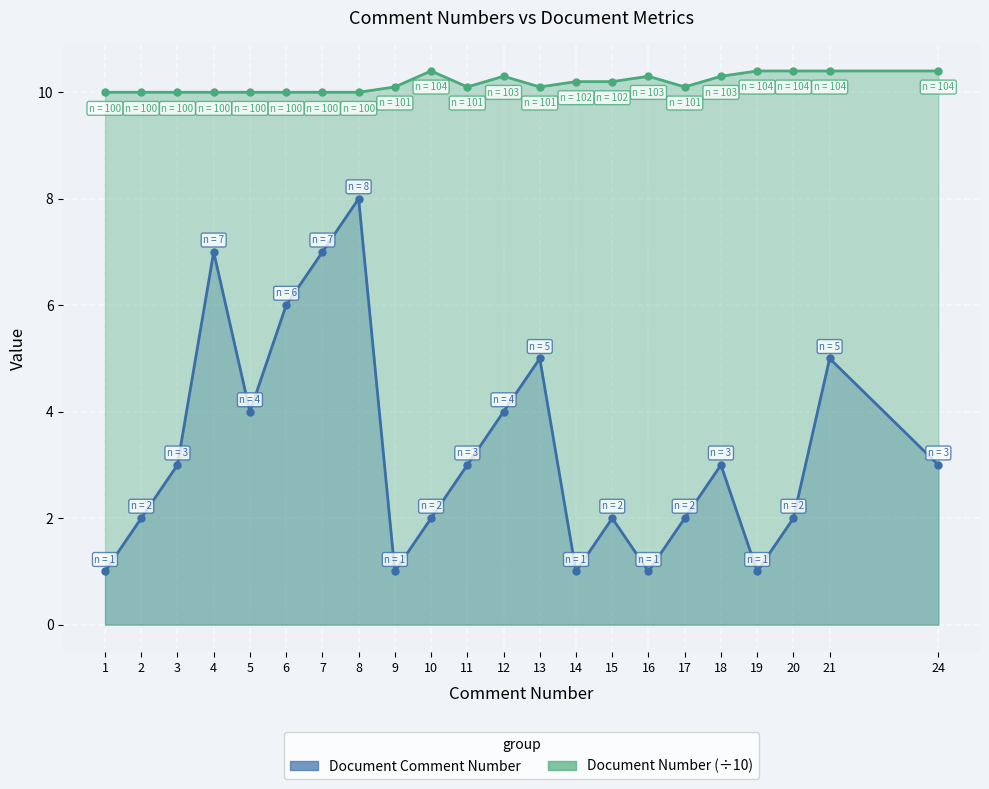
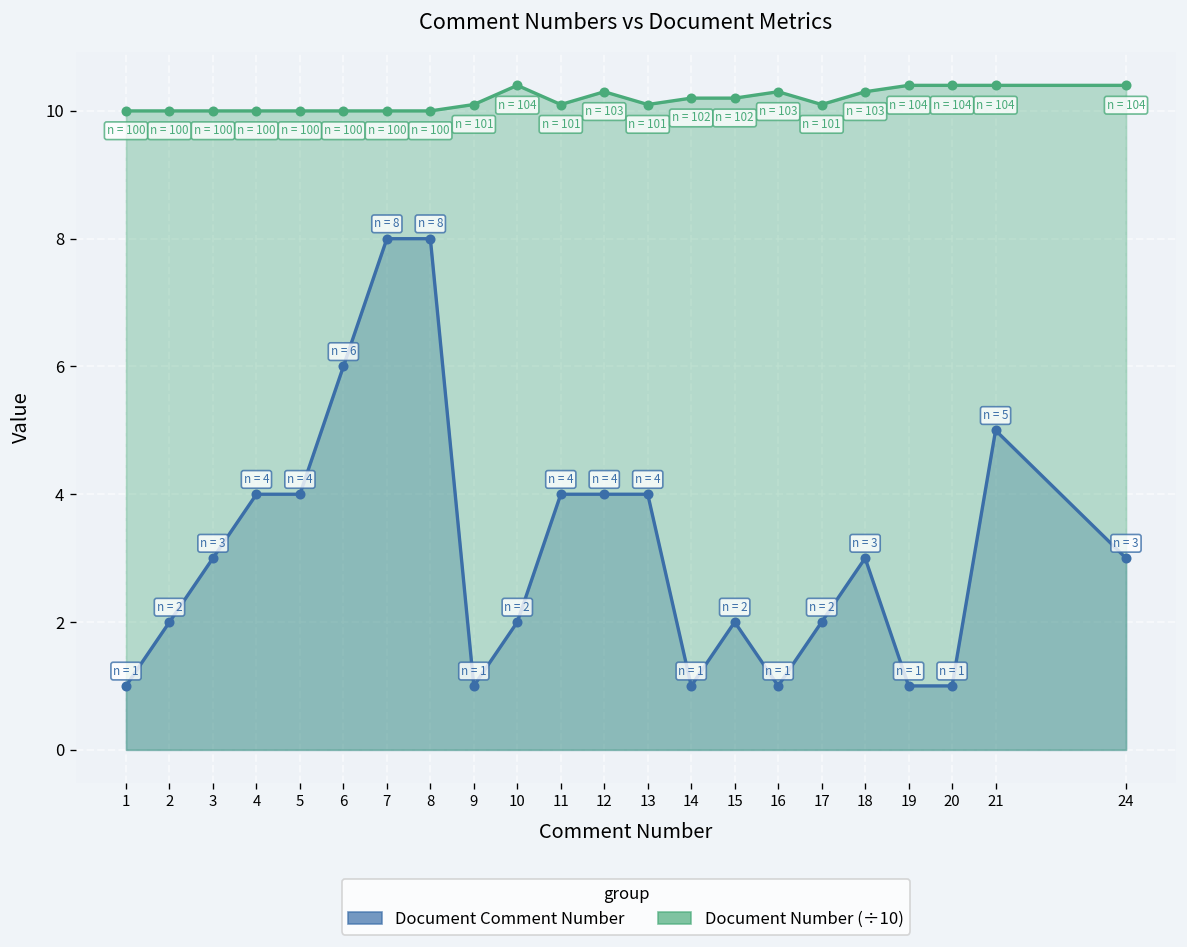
Document Comment Number, 4: 7 -> 4
Document Comment Number, 7: 7 -> 8
Document Comment Number, 11: 3 -> 4
Document Comment Number, 13: 5 -> 4
Document Comment Number, 20: 2 -> 1
